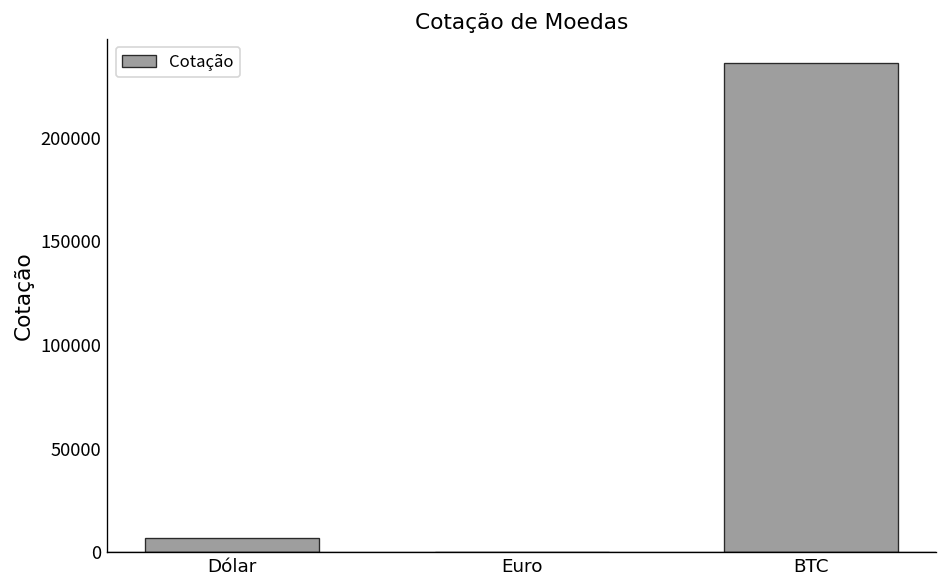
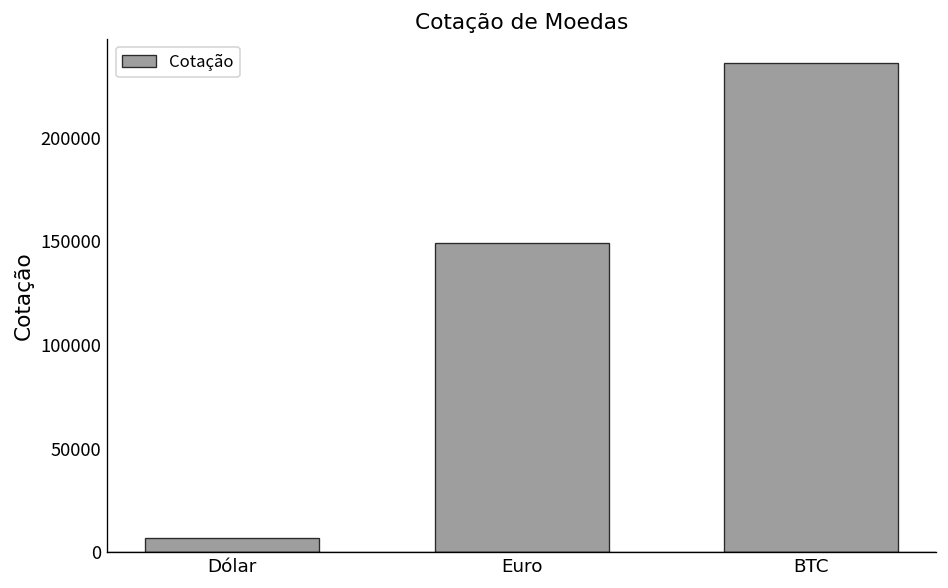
Euro: 0 -> 149000
